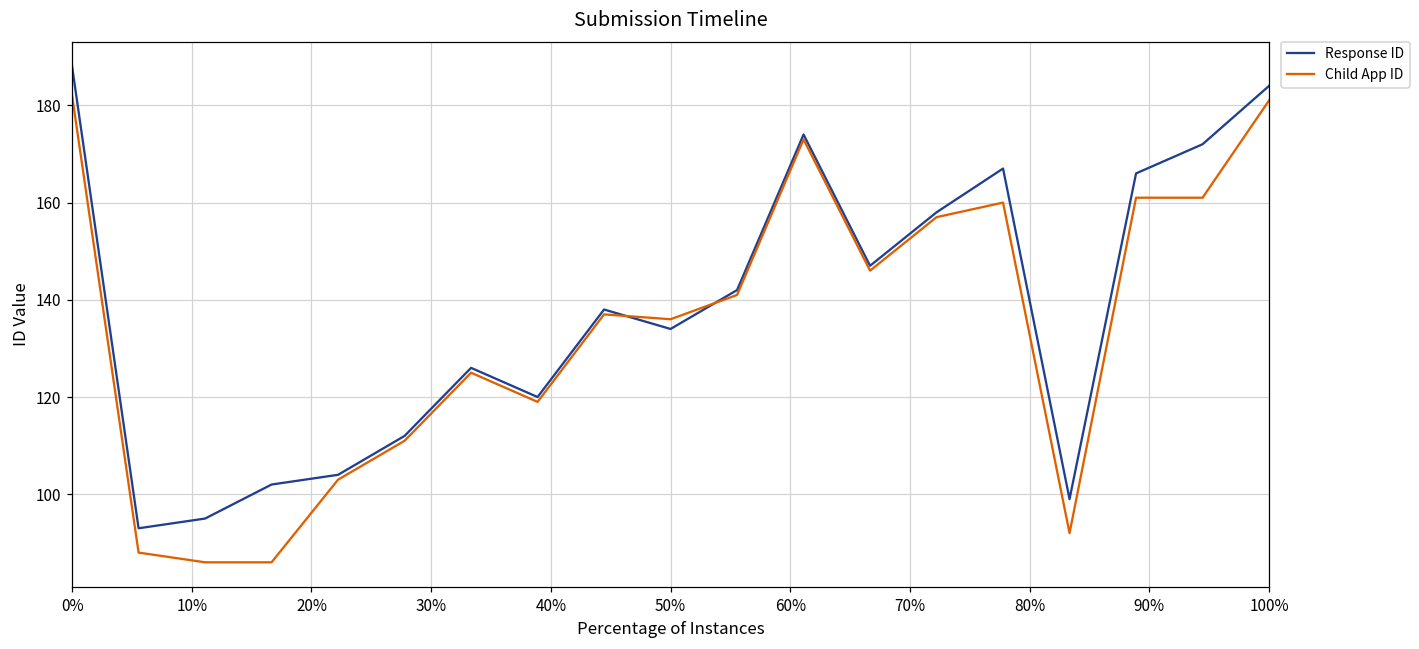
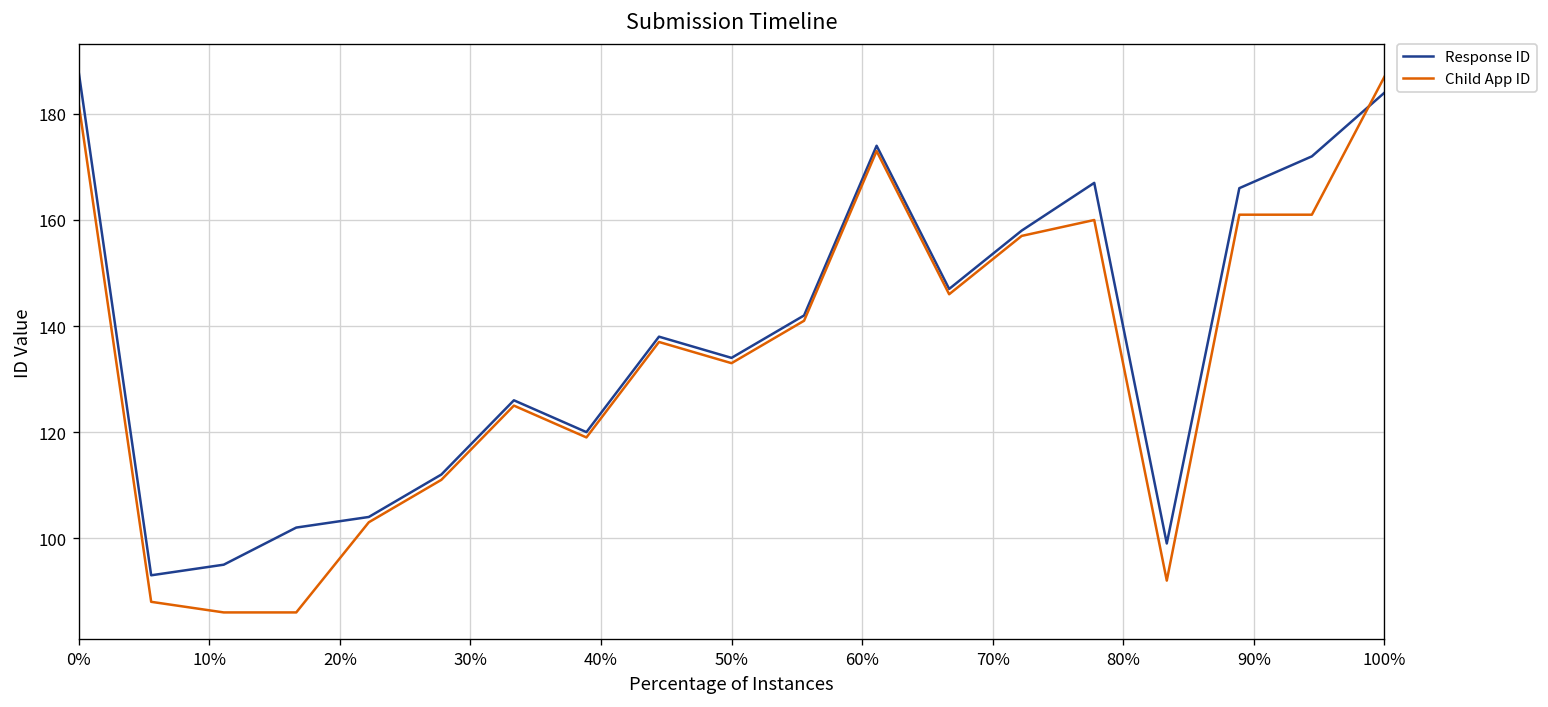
Child App ID, 50%: 136 -> 133
Child App ID, 100%: 181 -> 187
